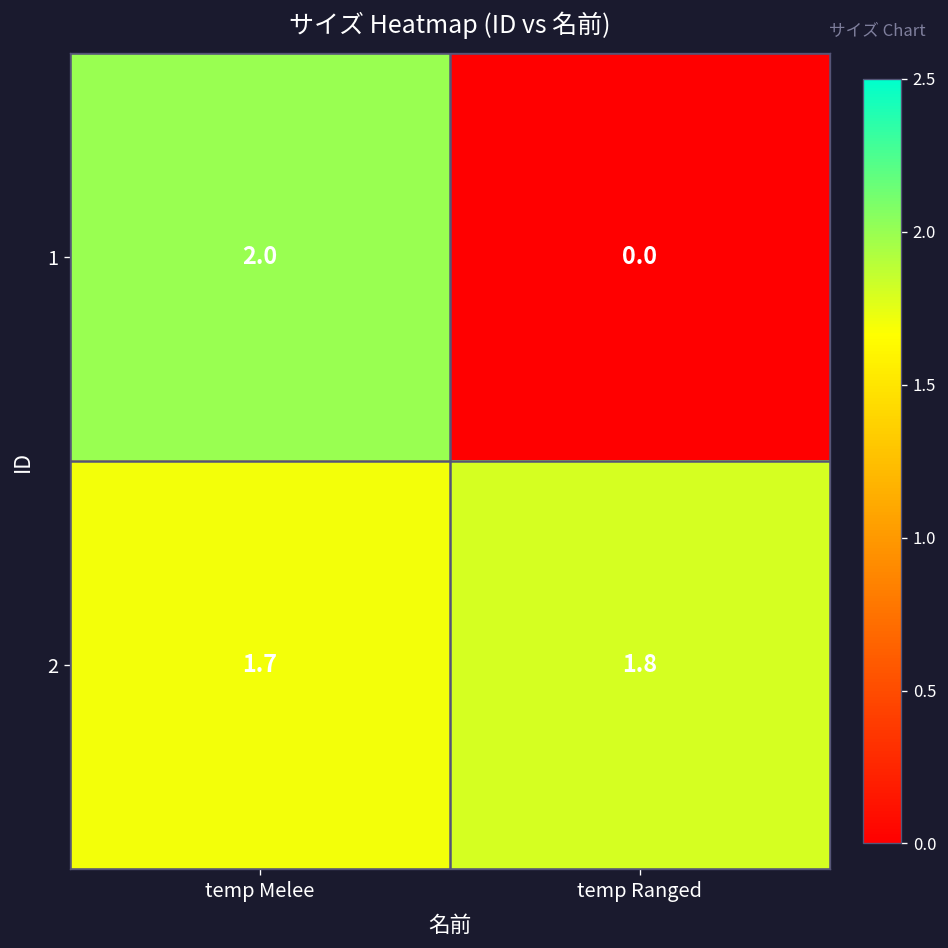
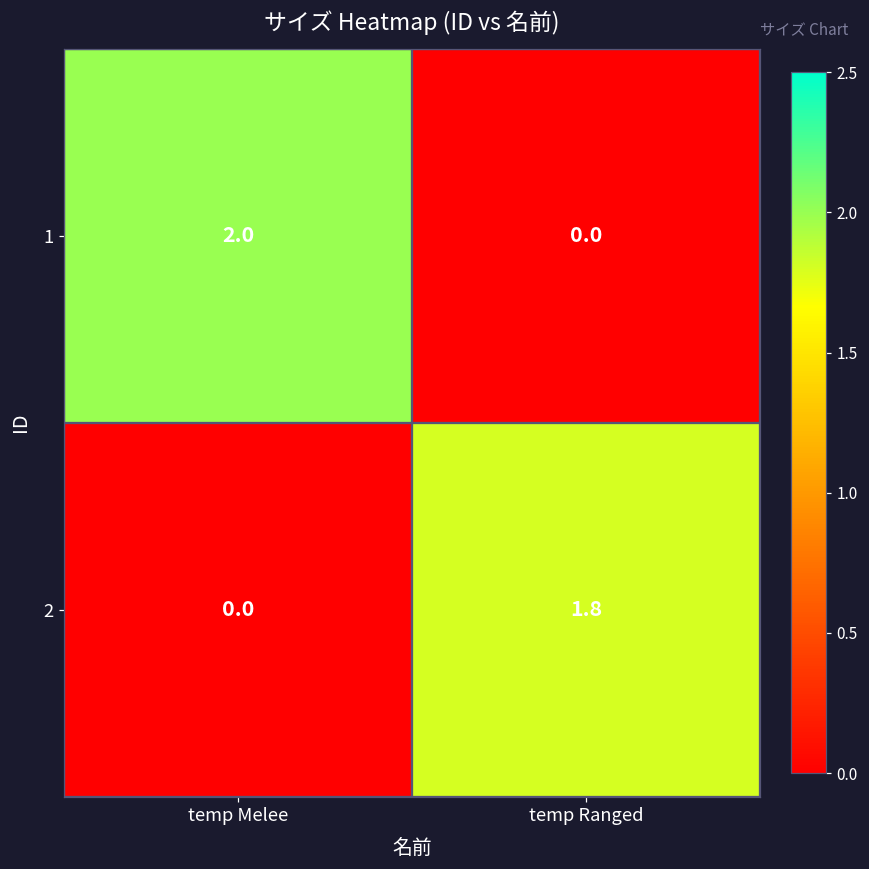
2, temp Melee: 1.7 -> 0.0
